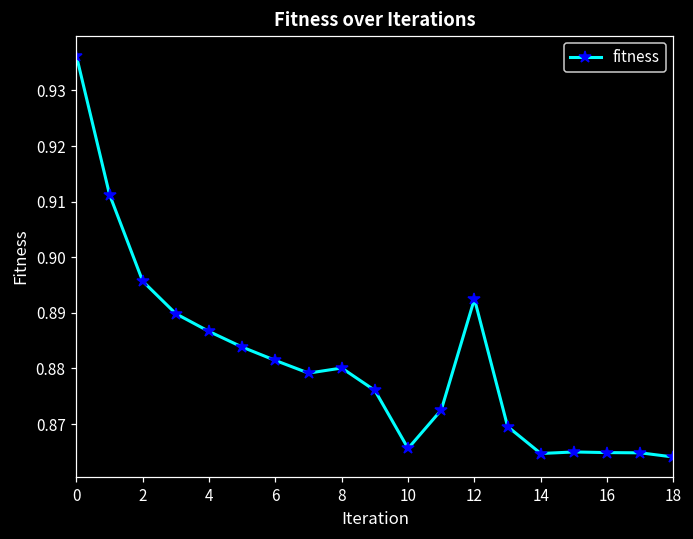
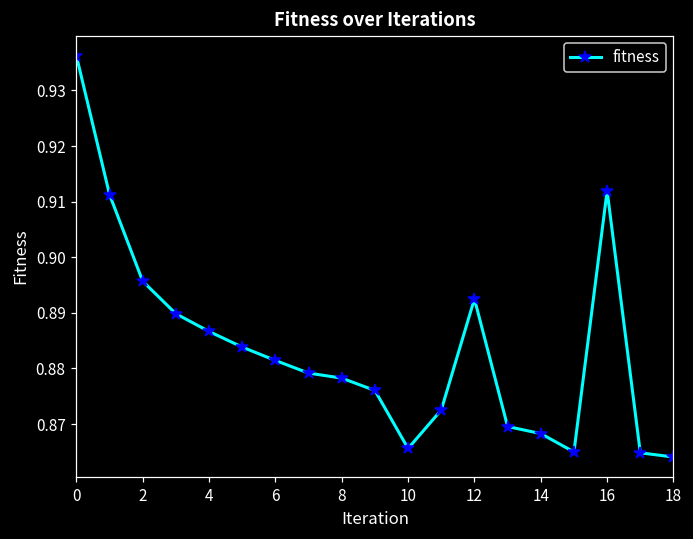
8: 0.880 -> 0.878
14: 0.865 -> 0.868
16: 0.865 -> 0.912
